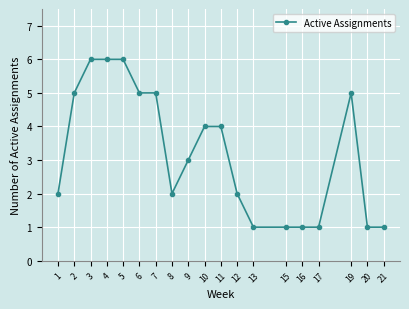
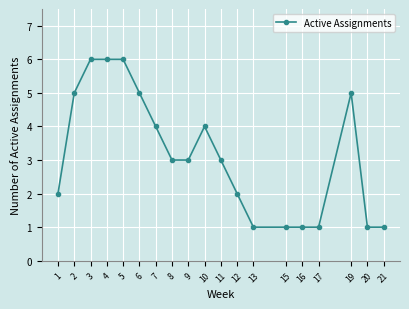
7: 5 -> 4
8: 2 -> 3
11: 4 -> 3
